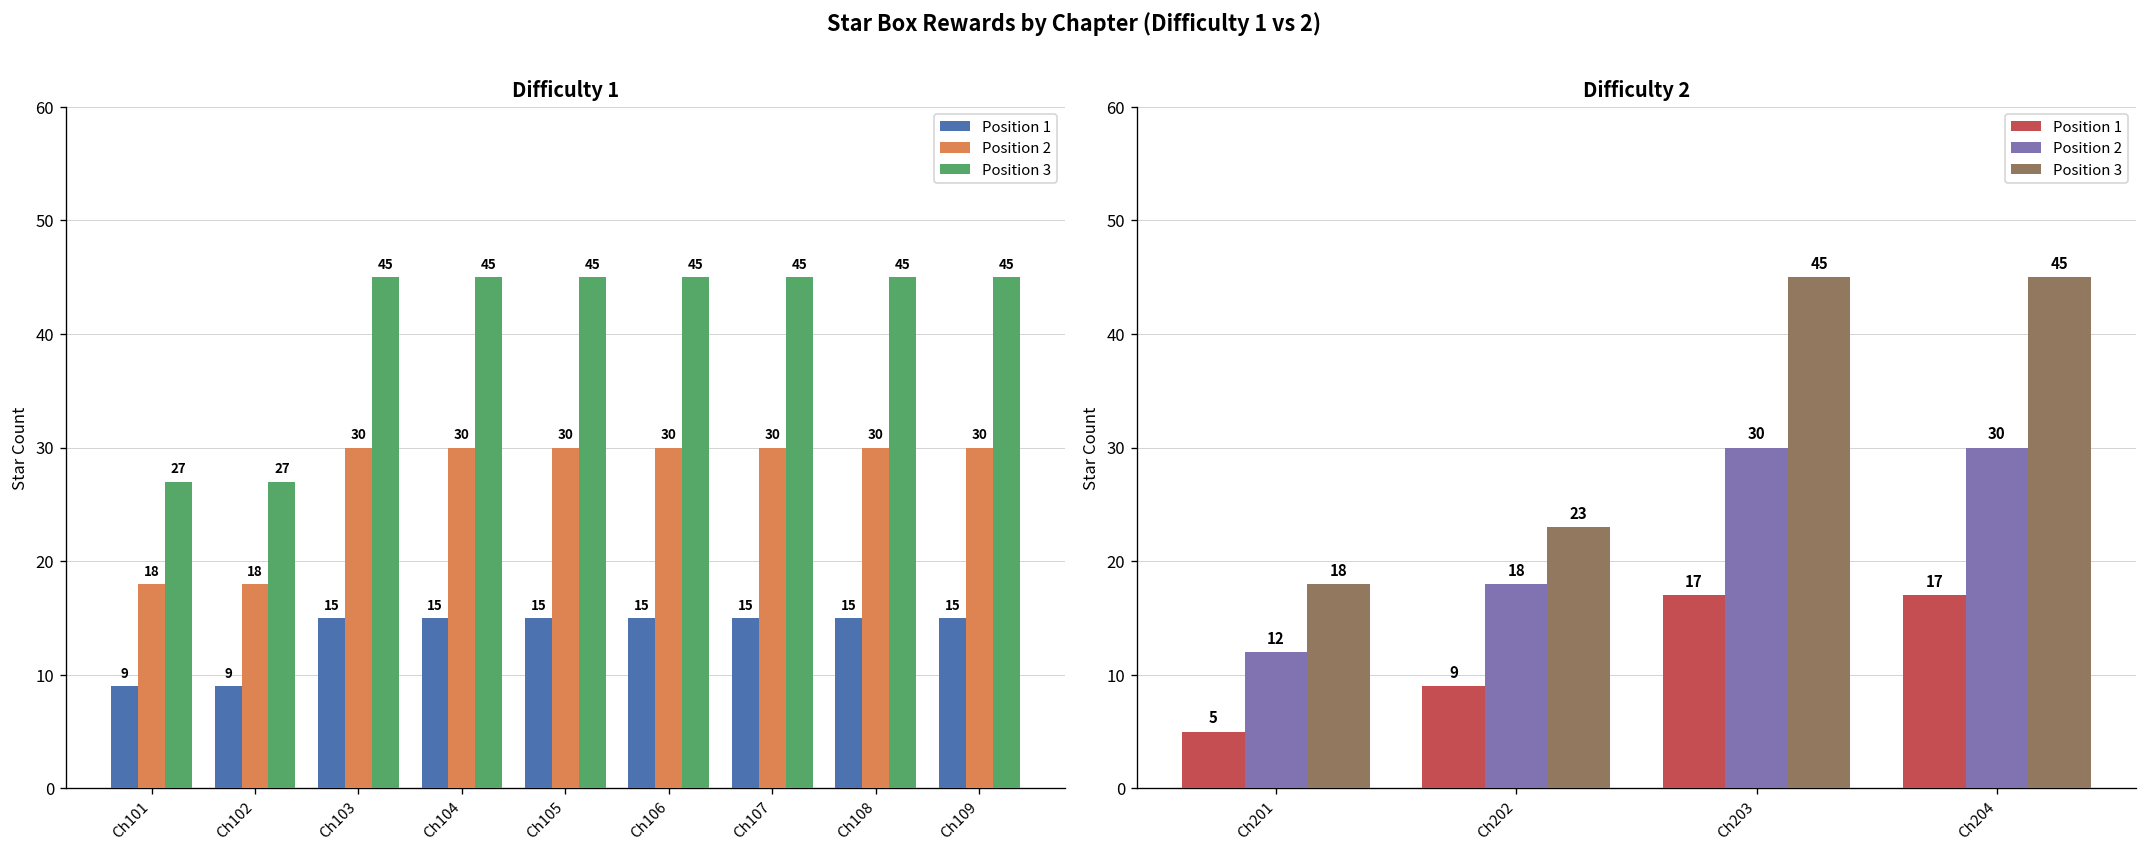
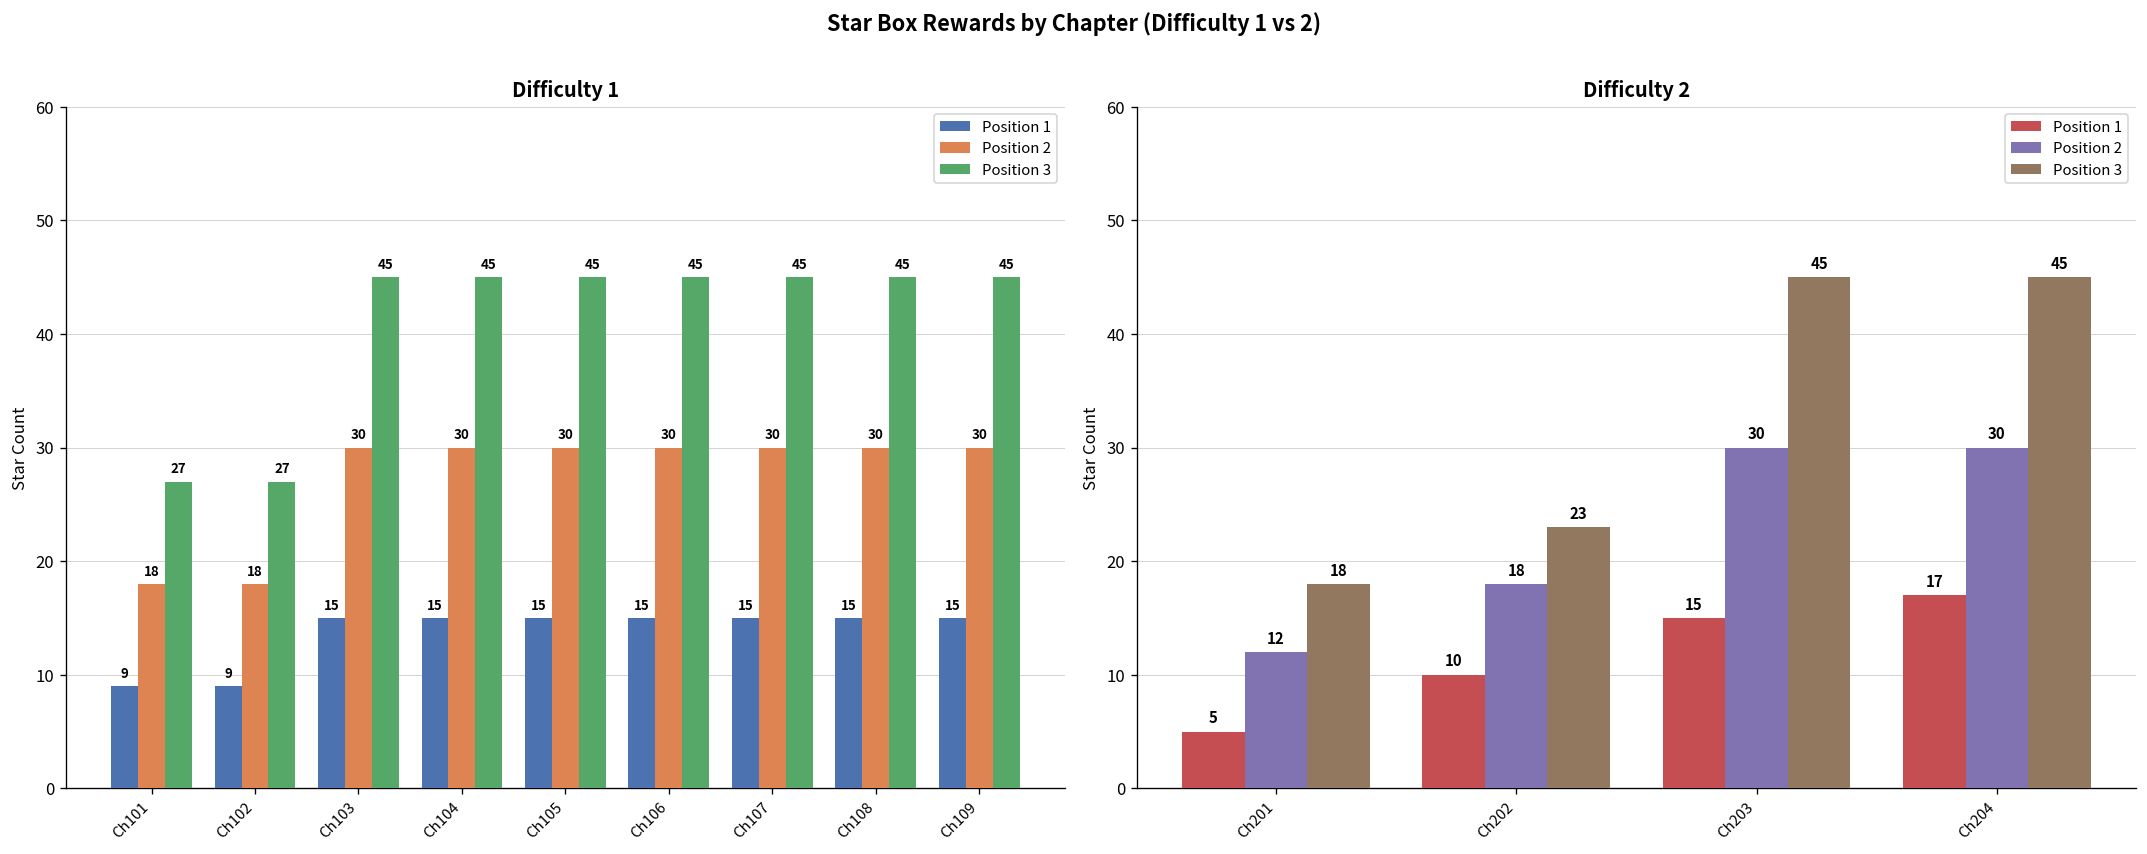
Difficulty 2, Position 1, Ch202: 9 -> 10
Difficulty 2, Position 1, Ch203: 17 -> 15
